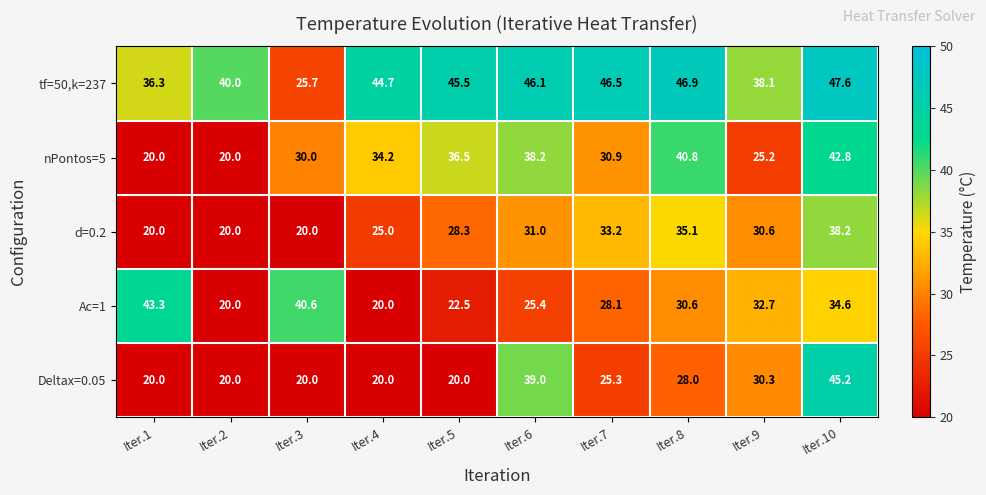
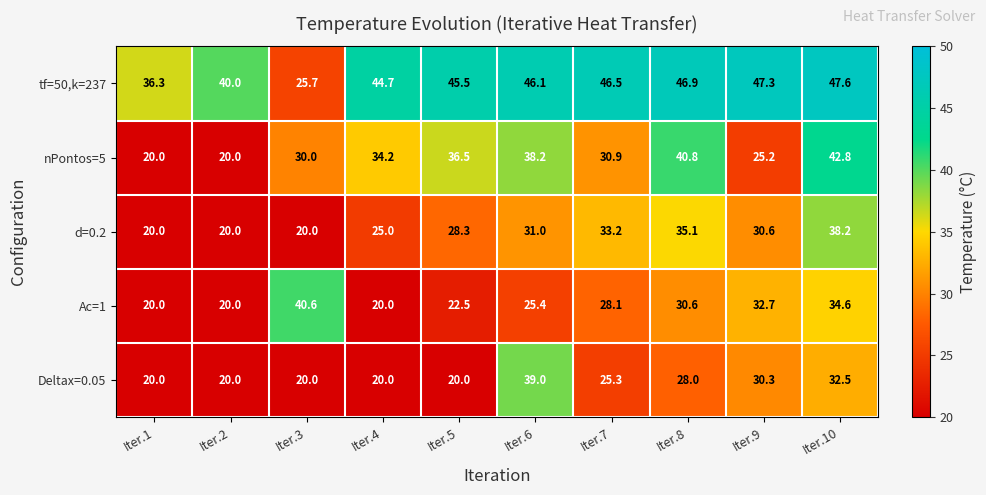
tf=50,k=237, Iter.9: 38.1 -> 47.3
Ac=1, Iter.1: 43.3 -> 20.0
Deltax=0.05, Iter.10: 45.2 -> 32.5
